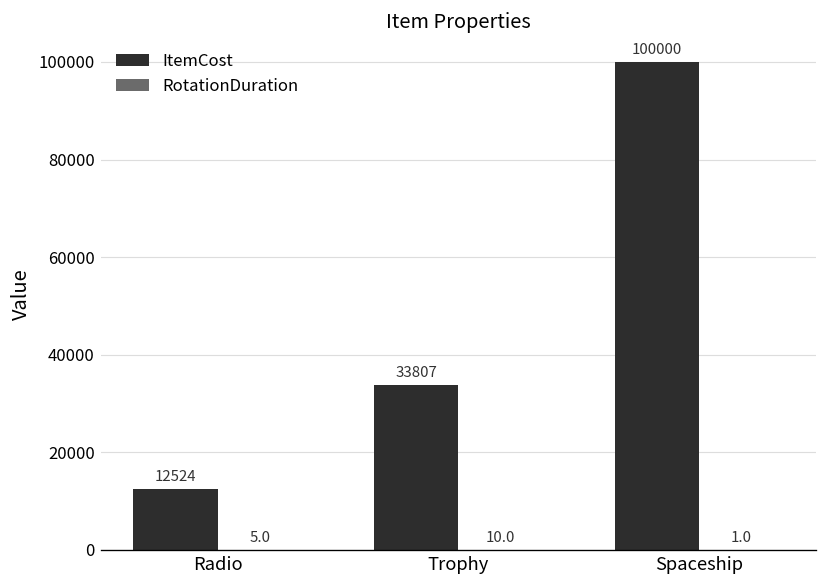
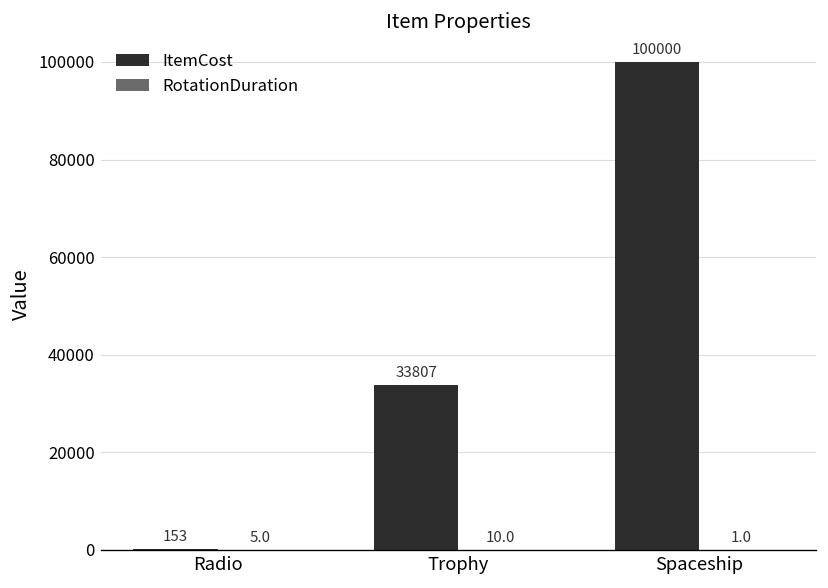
ItemCost, Radio: 12524 -> 153
